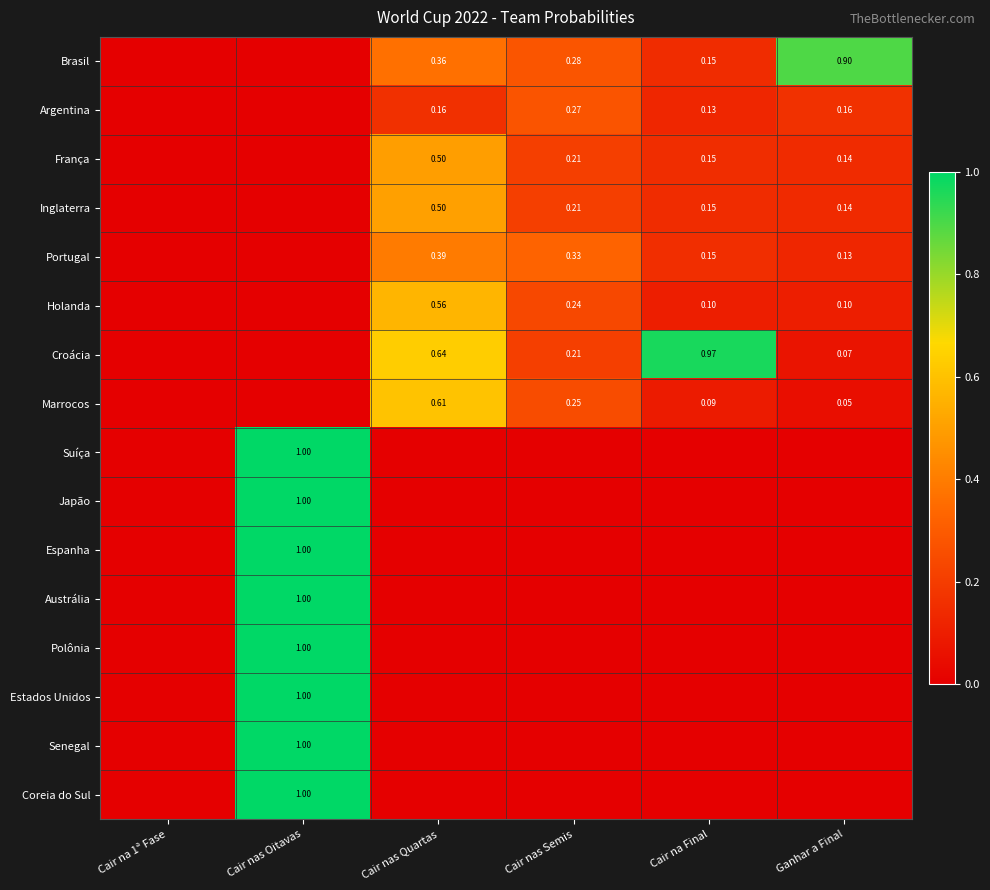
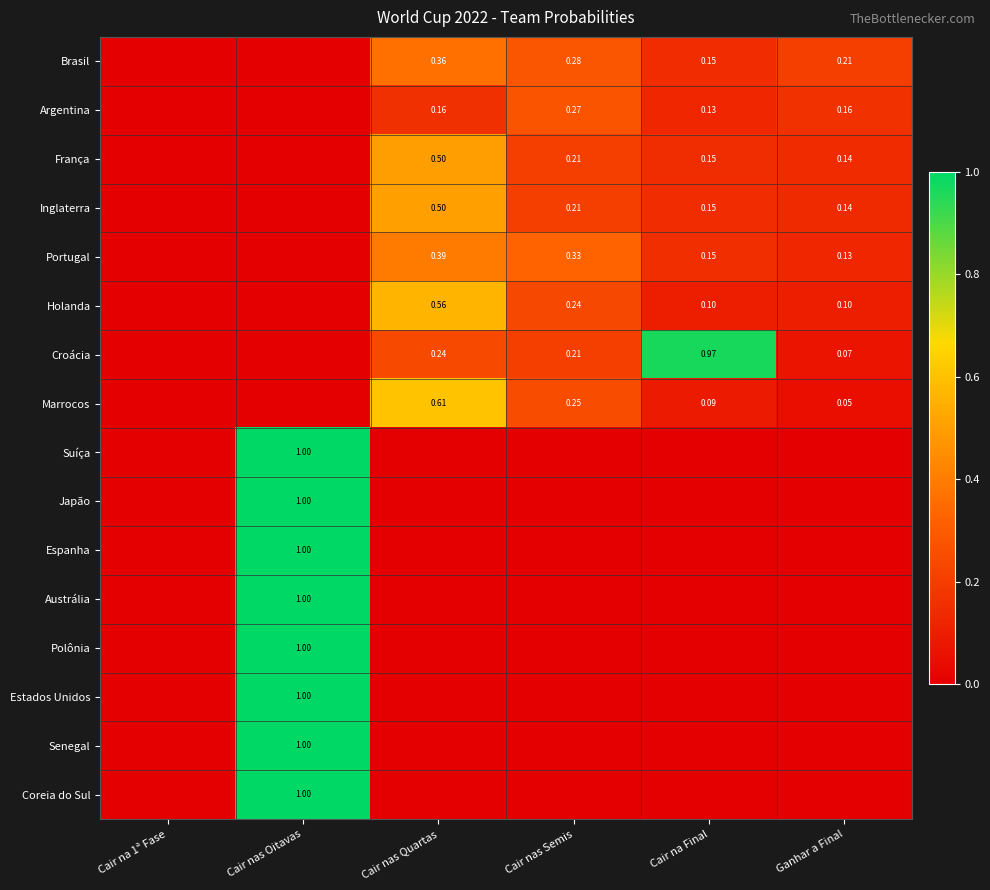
Brasil, Ganhar a Final: 0.90 -> 0.21
Croácia, Cair nas Quartas: 0.64 -> 0.24
